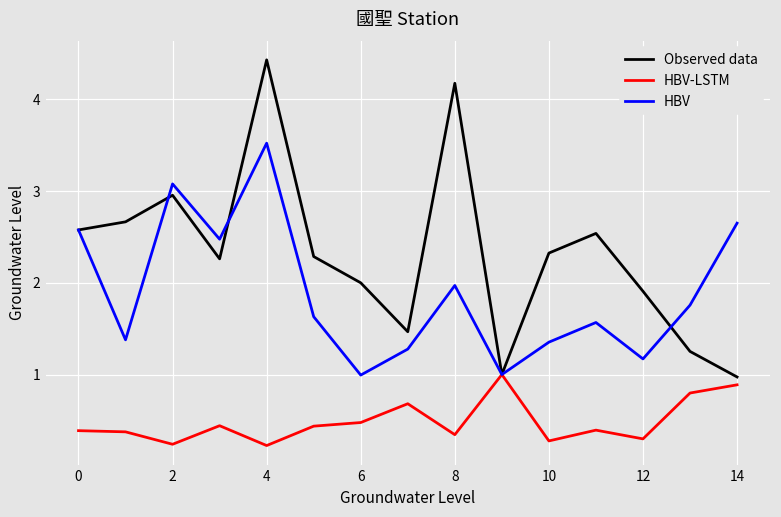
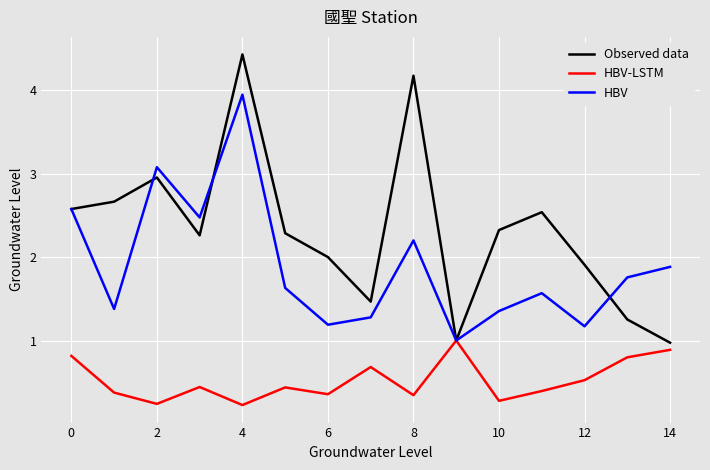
HBV-LSTM, 0: 0.4 -> 0.8
HBV, 4: 3.5 -> 3.9
HBV-LSTM, 6: 0.5 -> 0.4
HBV, 6: 1.0 -> 1.2
HBV, 8: 2.0 -> 2.2
HBV-LSTM, 12: 0.3 -> 0.5
HBV, 14: 2.7 -> 1.9
